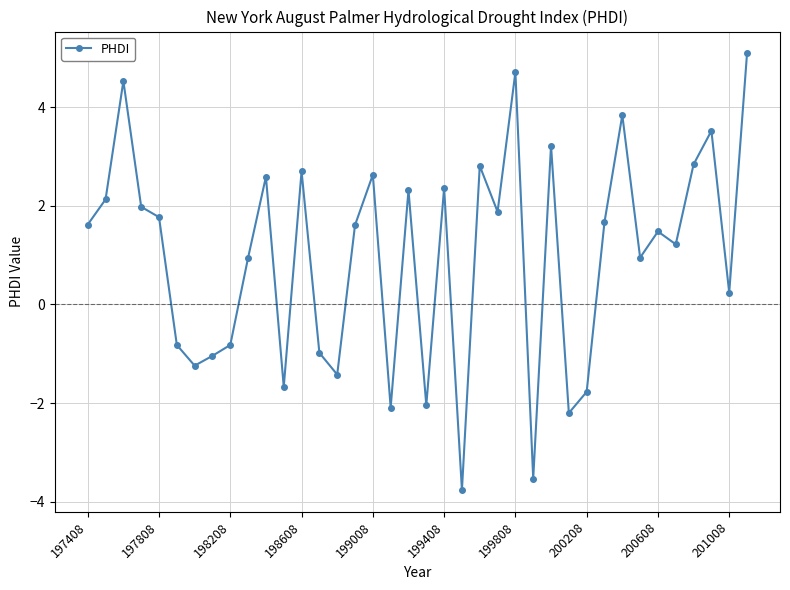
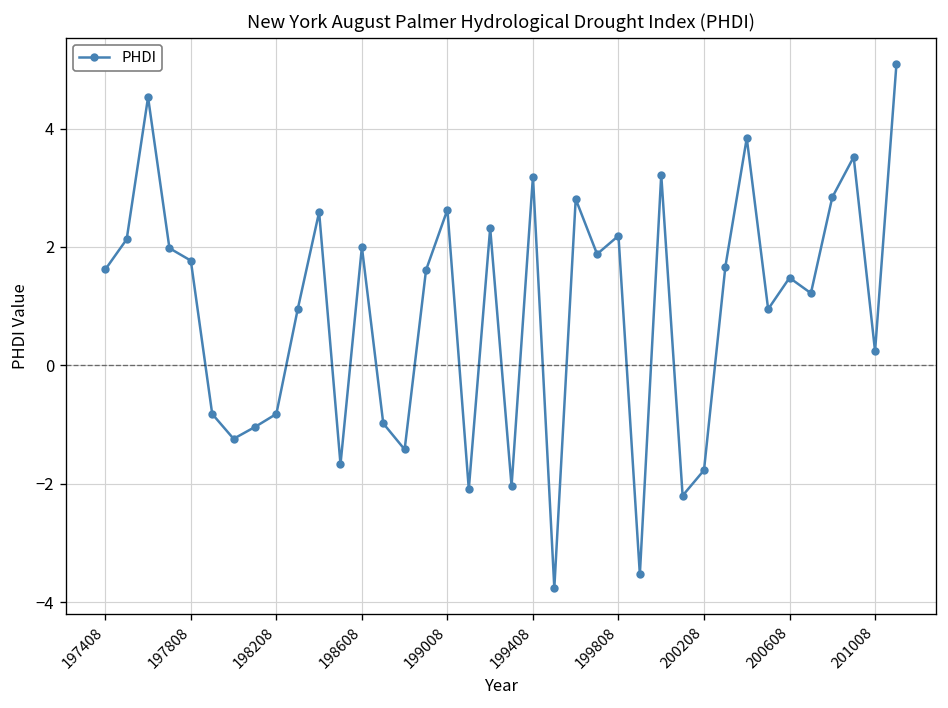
198608: 2.7 -> 2.0
199408: 2.4 -> 3.2
199808: 4.7 -> 2.2
